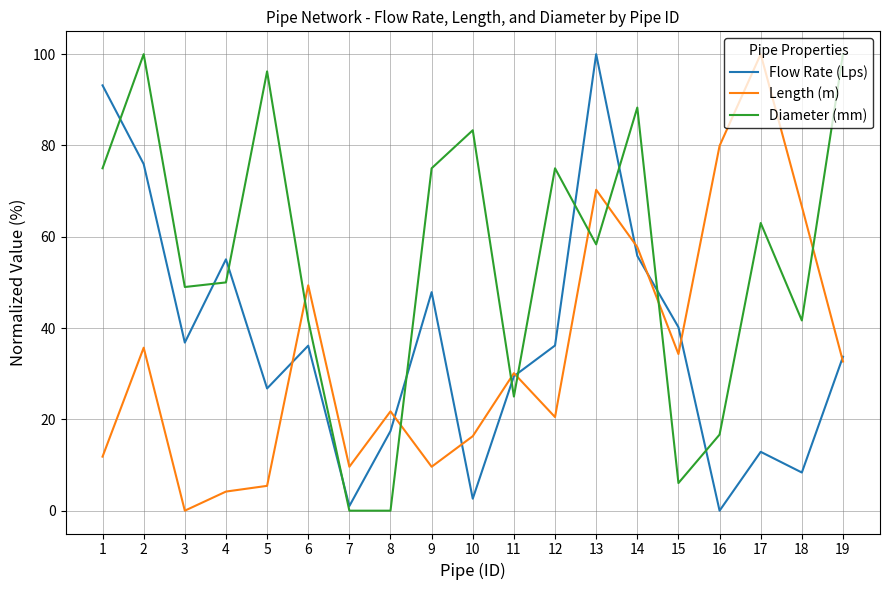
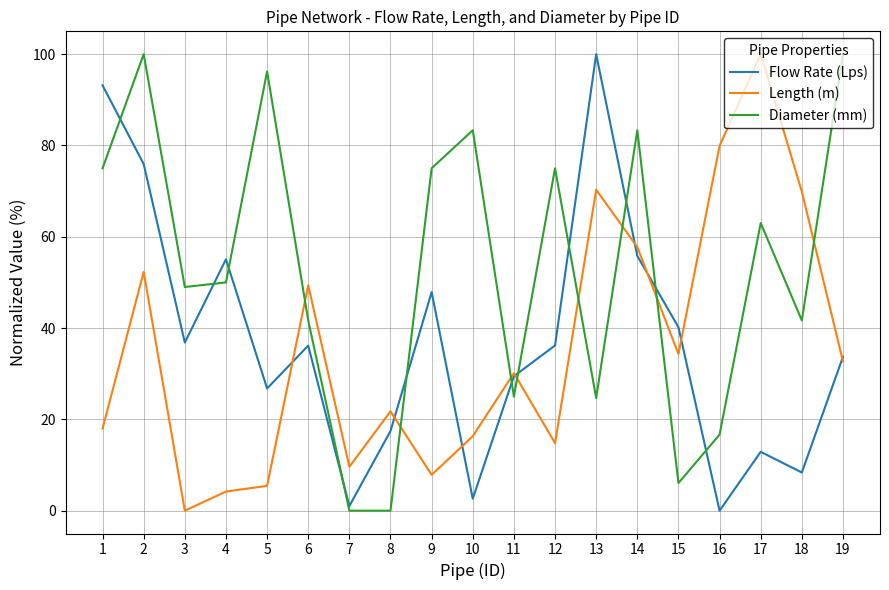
Length (m), 1: 12 -> 18
Length (m), 2: 36 -> 52
Length (m), 9: 10 -> 8
Length (m), 12: 21 -> 15
Diameter (mm), 13: 58 -> 25
Diameter (mm), 14: 88 -> 83
Length (m), 18: 67 -> 70
